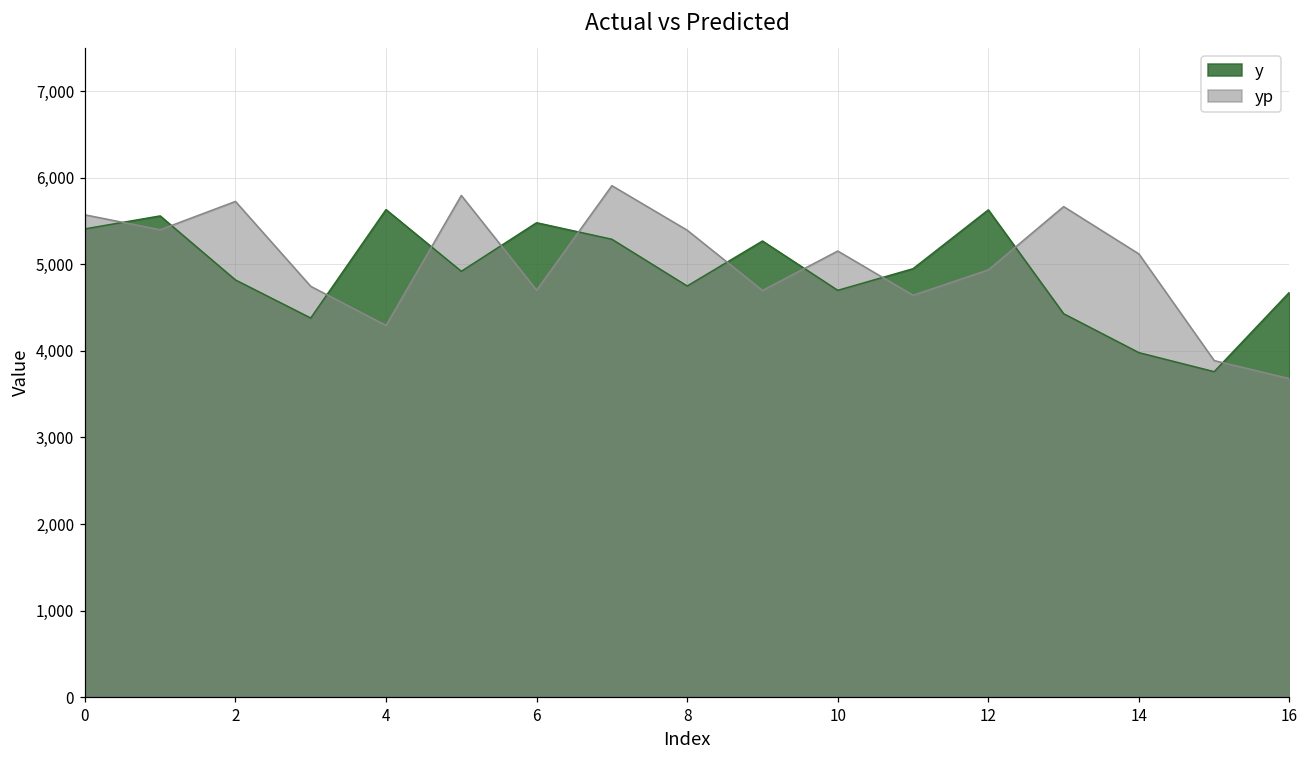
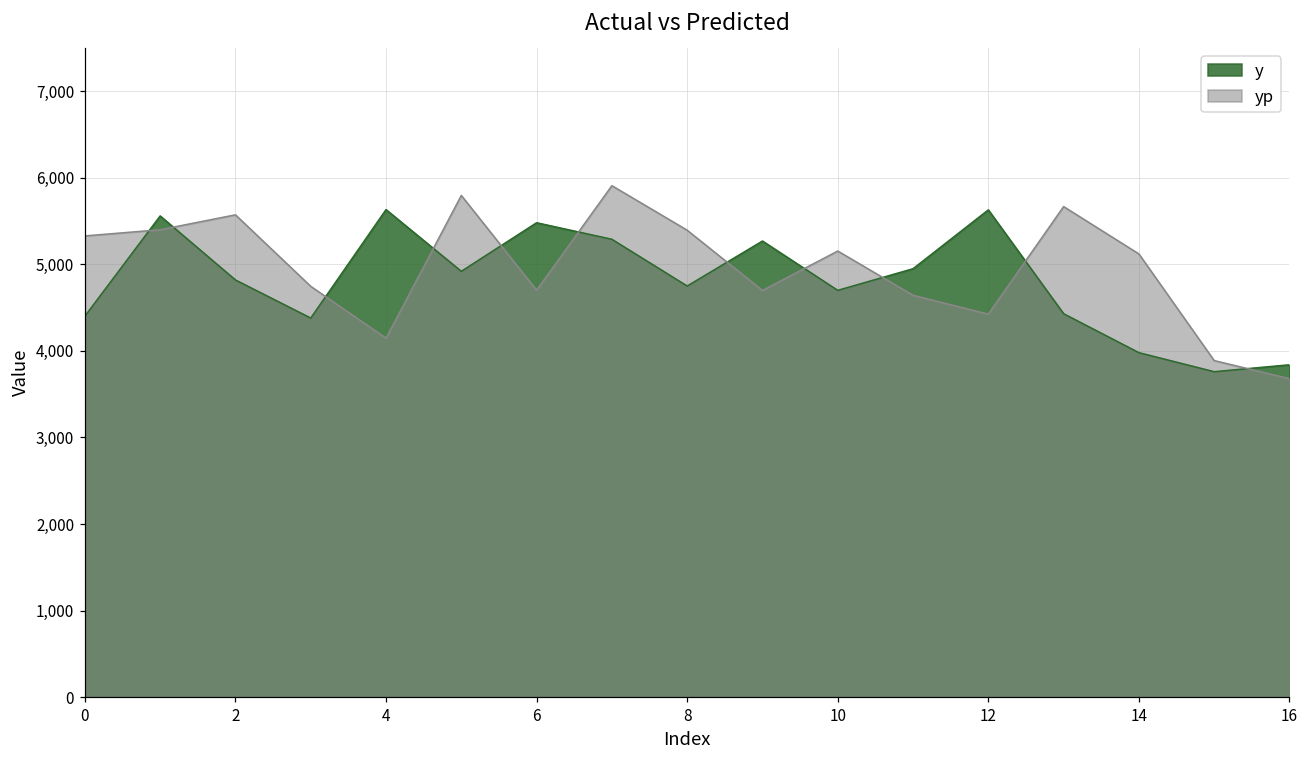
y, 0: 5,400 -> 4,400
yp, 0: 5,600 -> 5,300
yp, 2: 5,700 -> 5,600
yp, 4: 4,300 -> 4,100
yp, 12: 4,900 -> 4,400
y, 16: 4,700 -> 3,800
